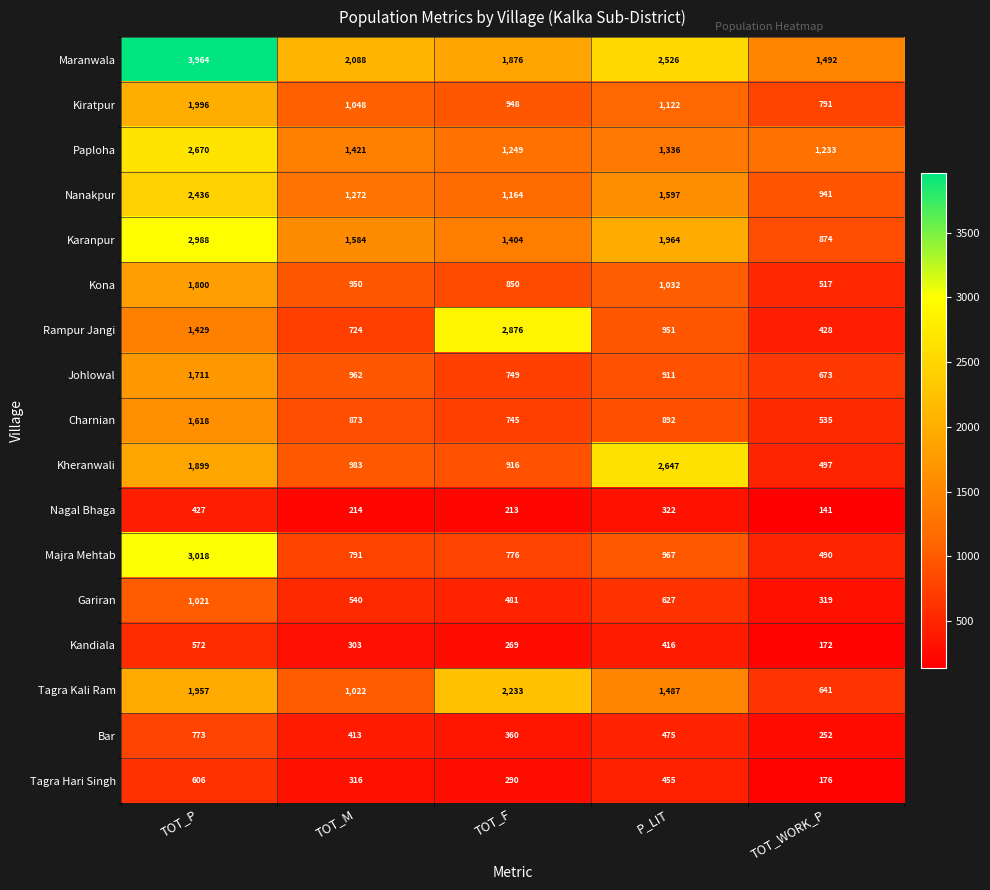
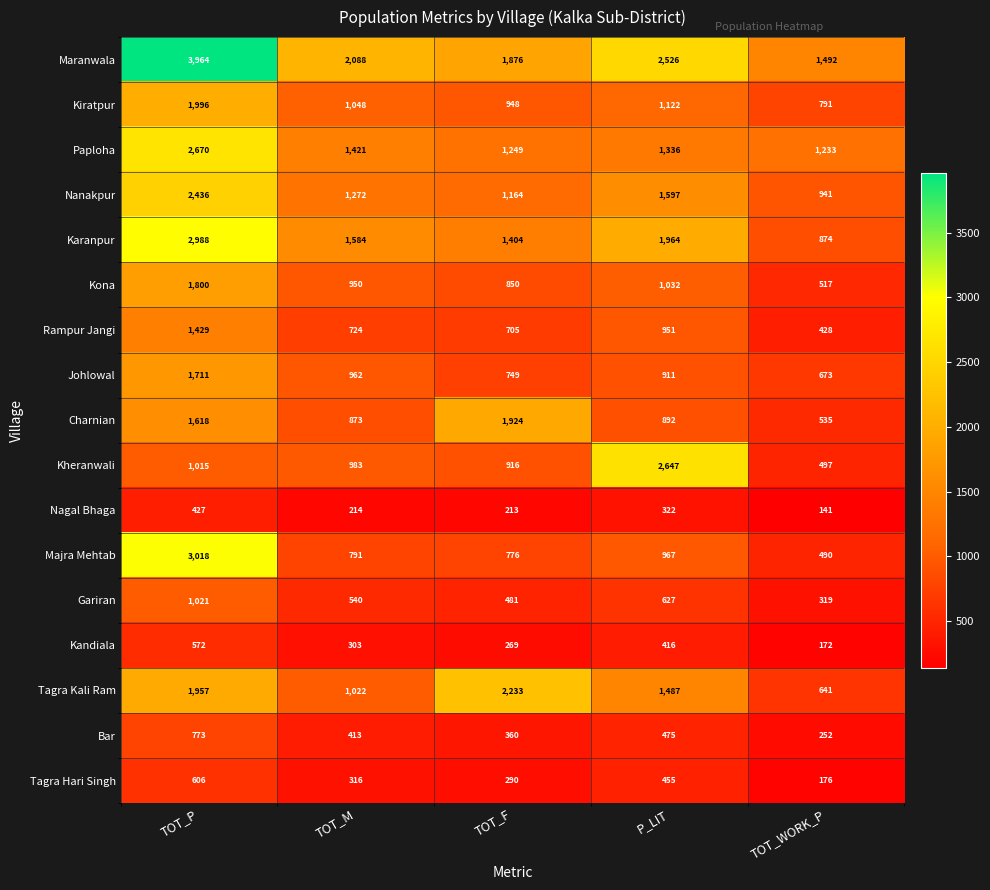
Rampur Jangi, TOT_F: 2,876 -> 705
Charnian, TOT_F: 745 -> 1,924
Kheranwali, TOT_P: 1,899 -> 1,015
